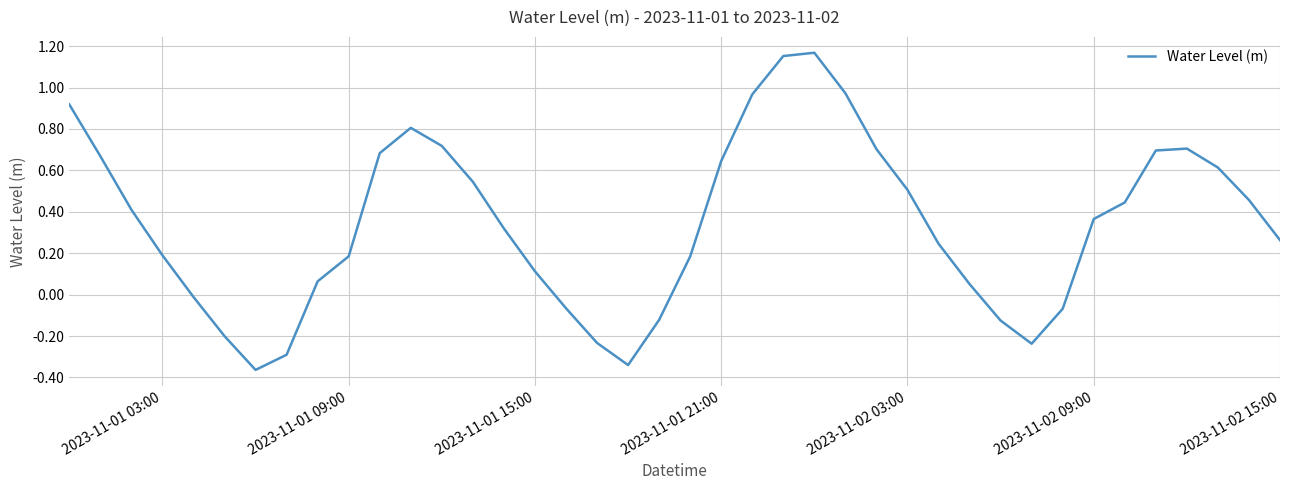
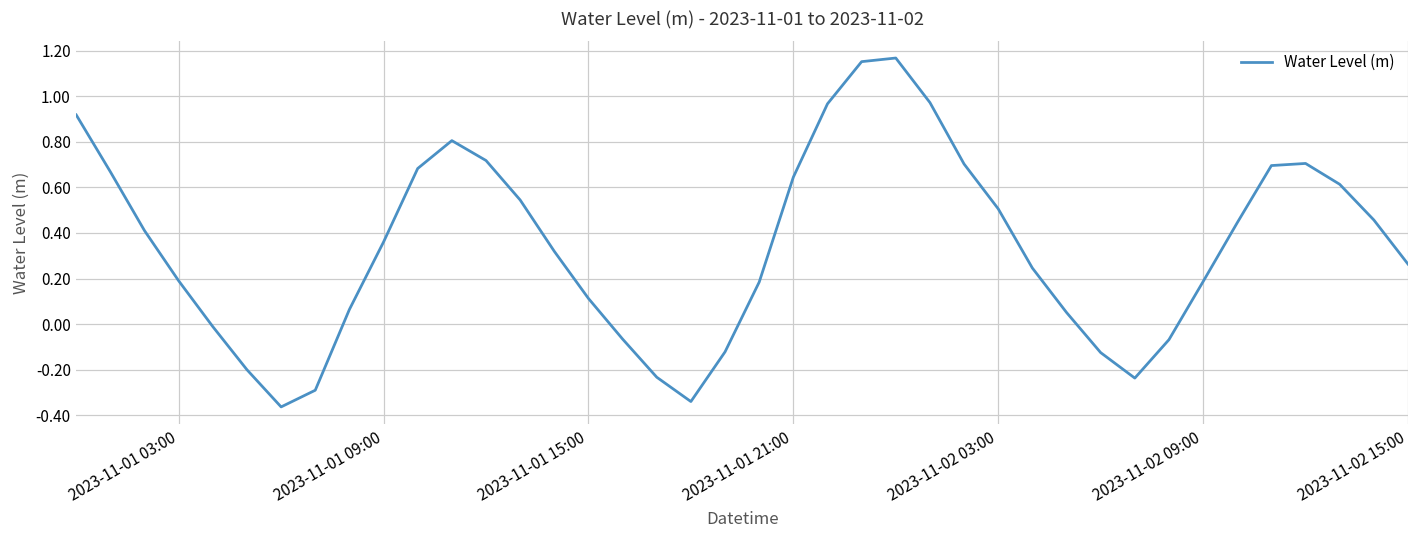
2023-11-01 09:00: 0.18 -> 0.36
2023-11-02 09:00: 0.37 -> 0.19
